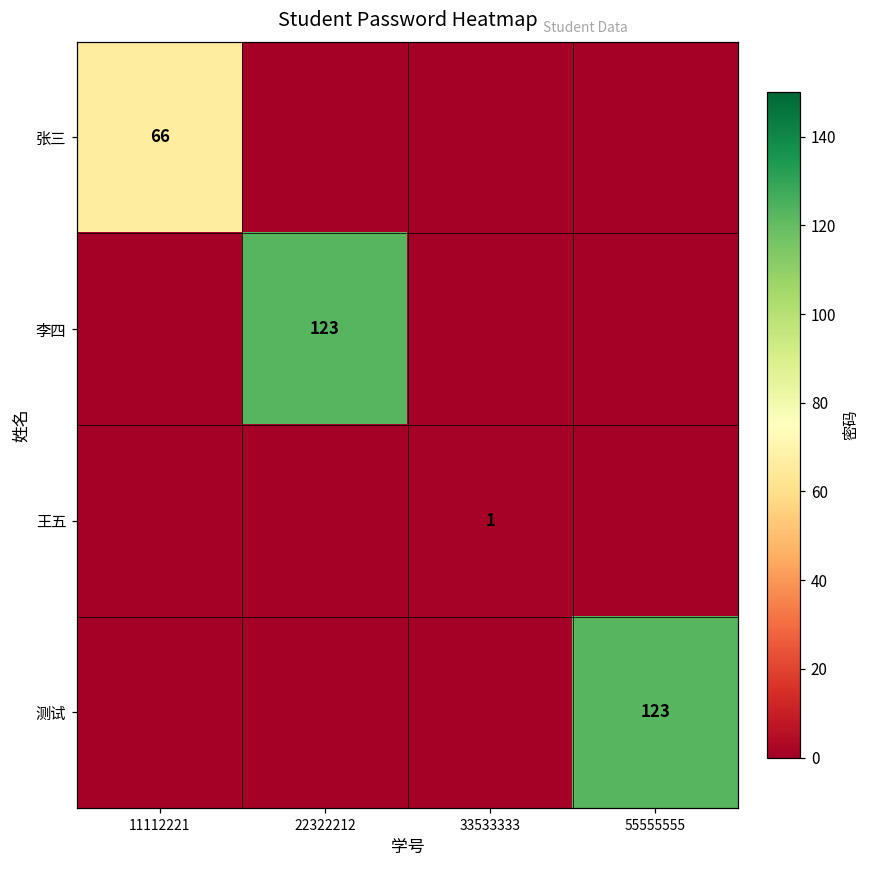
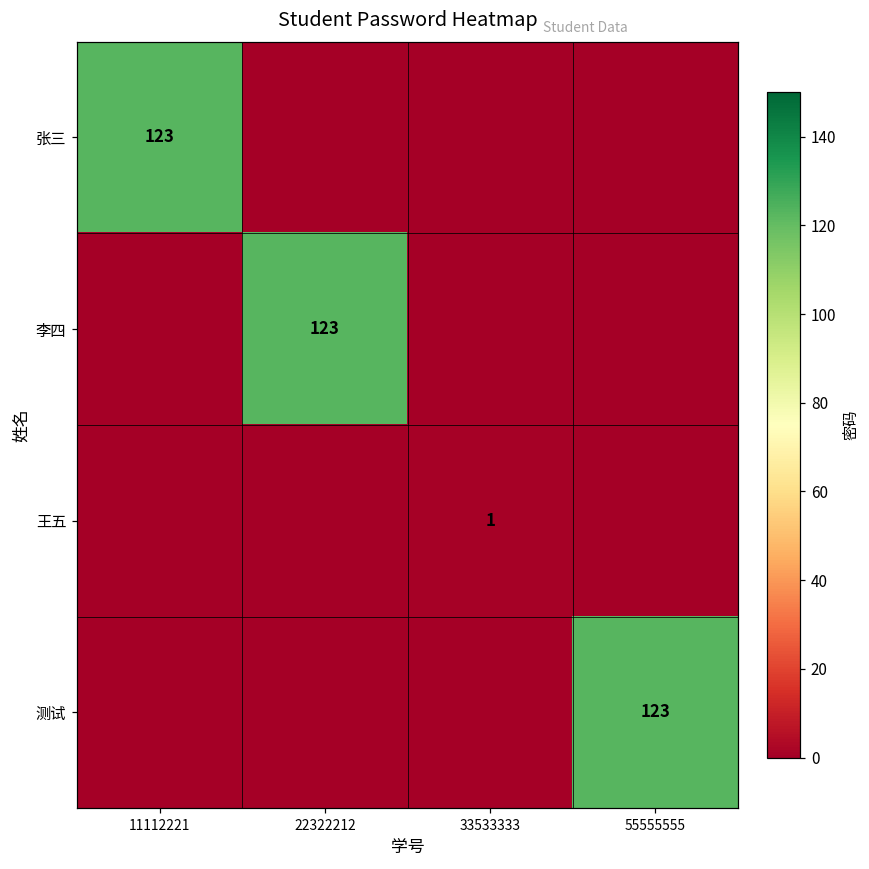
张三, 11112221: 66 -> 123
